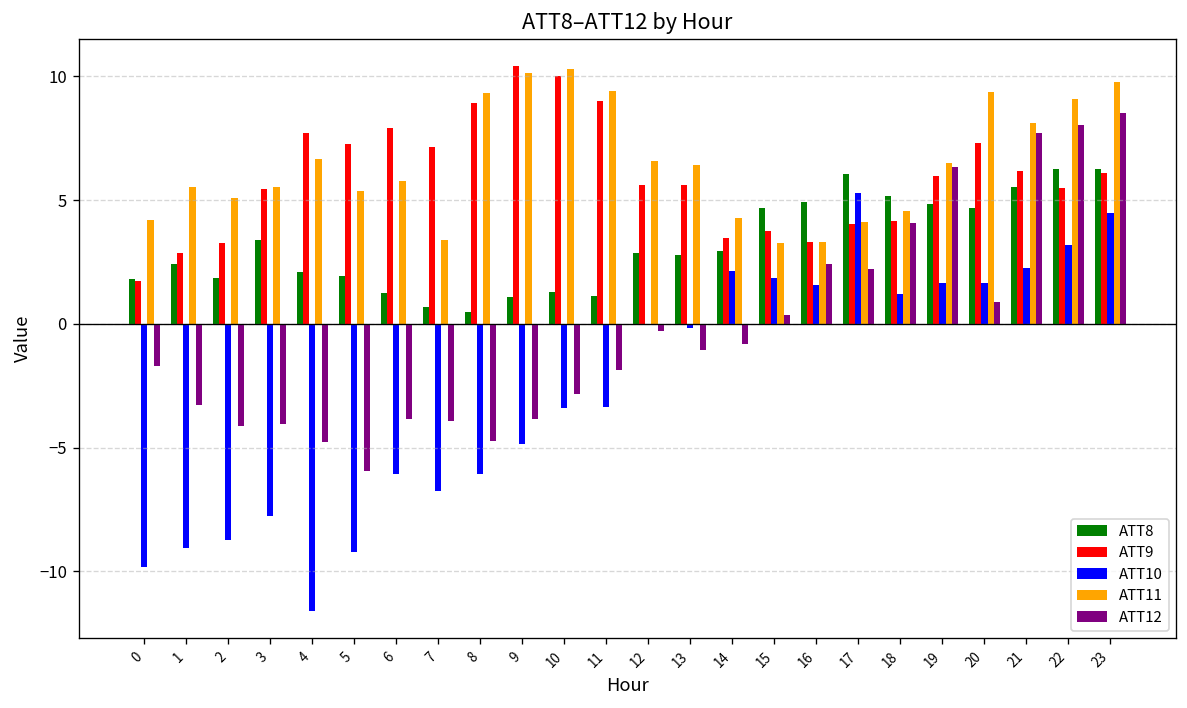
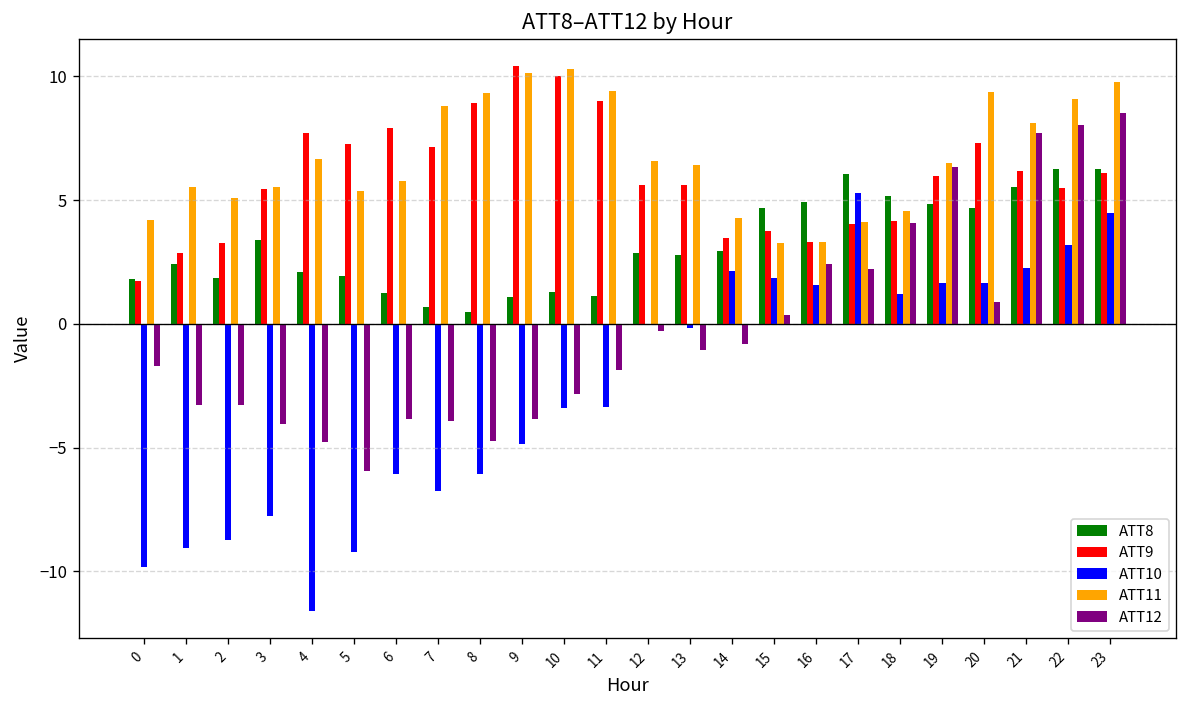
ATT12, 2: -4.1 -> -3.3
ATT11, 7: 3.4 -> 8.8
